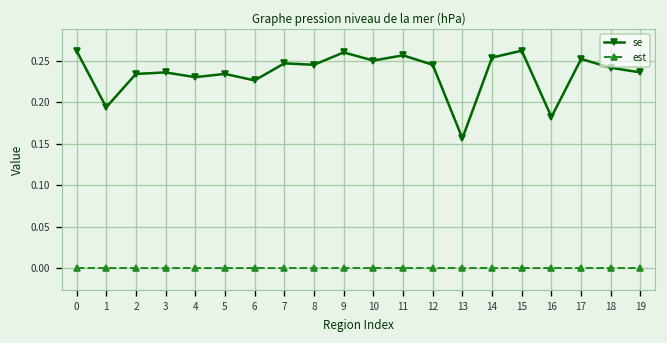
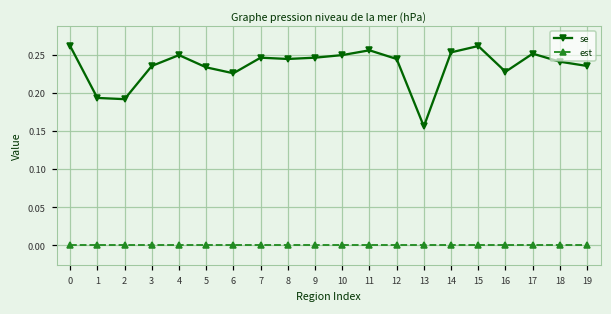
se, 2: 0.23 -> 0.19
se, 4: 0.23 -> 0.25
se, 9: 0.26 -> 0.25
se, 16: 0.18 -> 0.23
